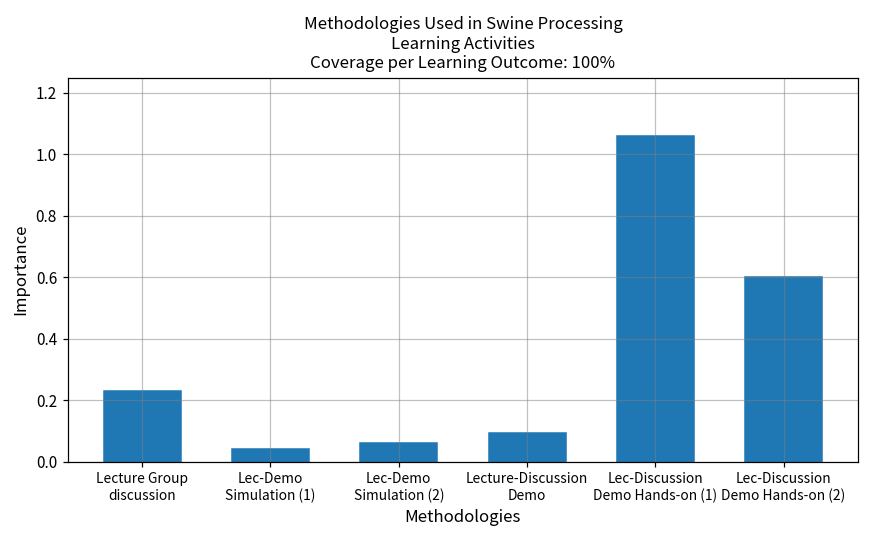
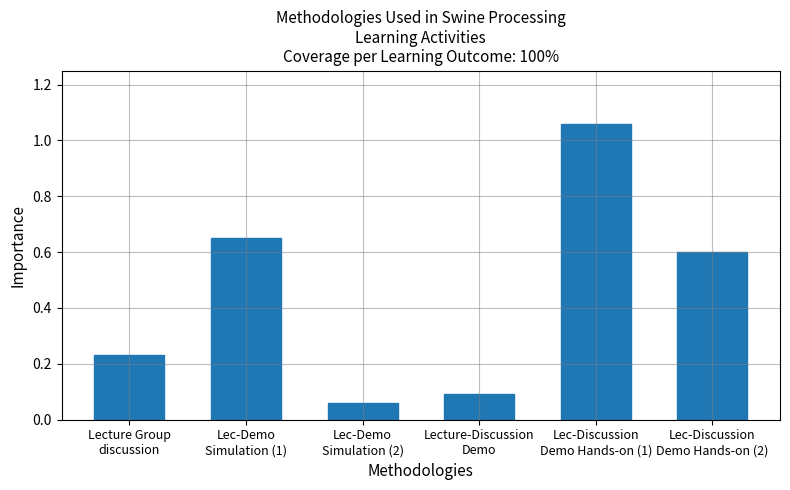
Lec-Demo Simulation (1): 0.04 -> 0.65
